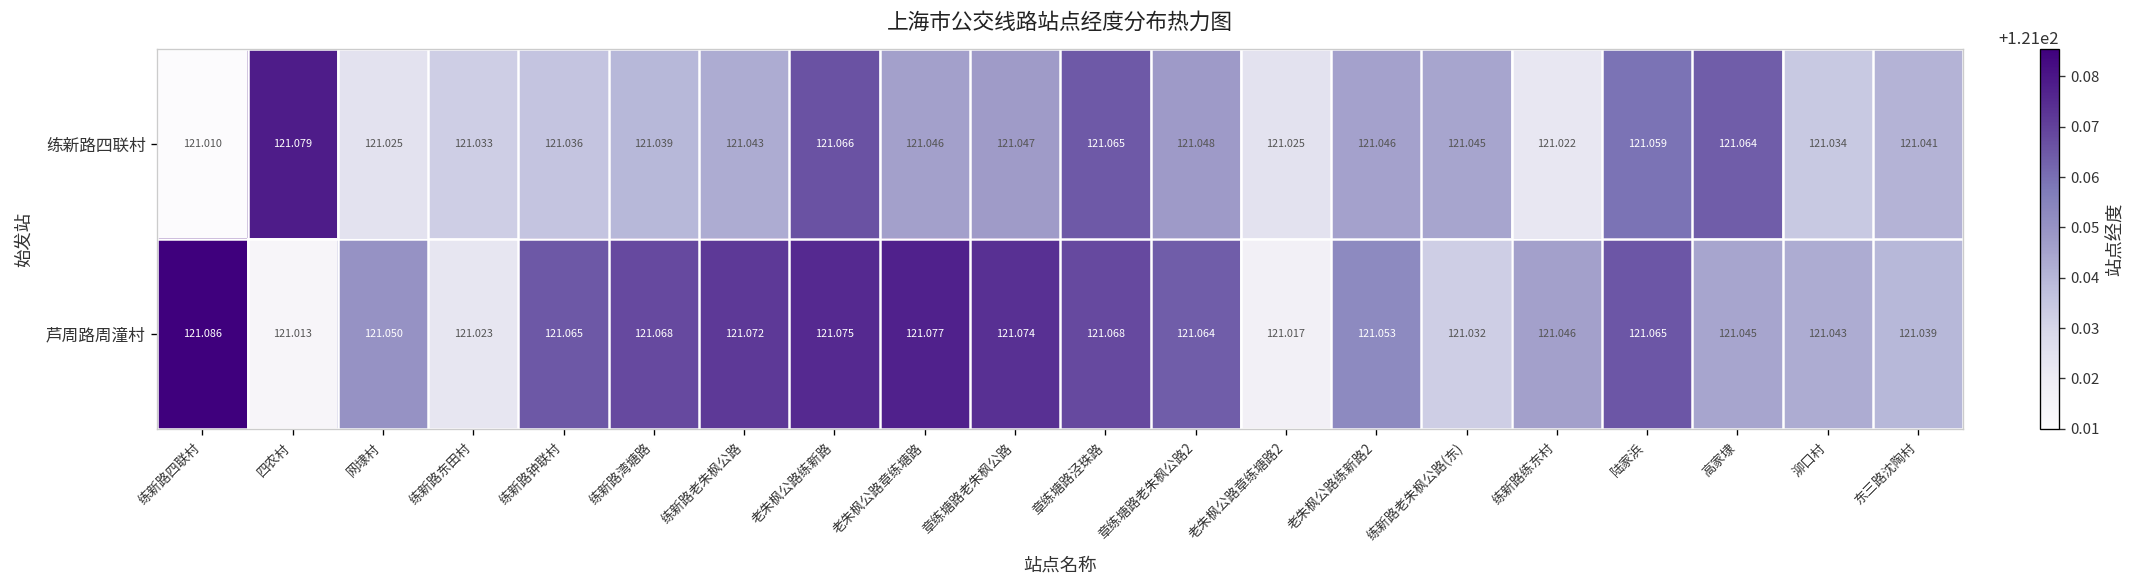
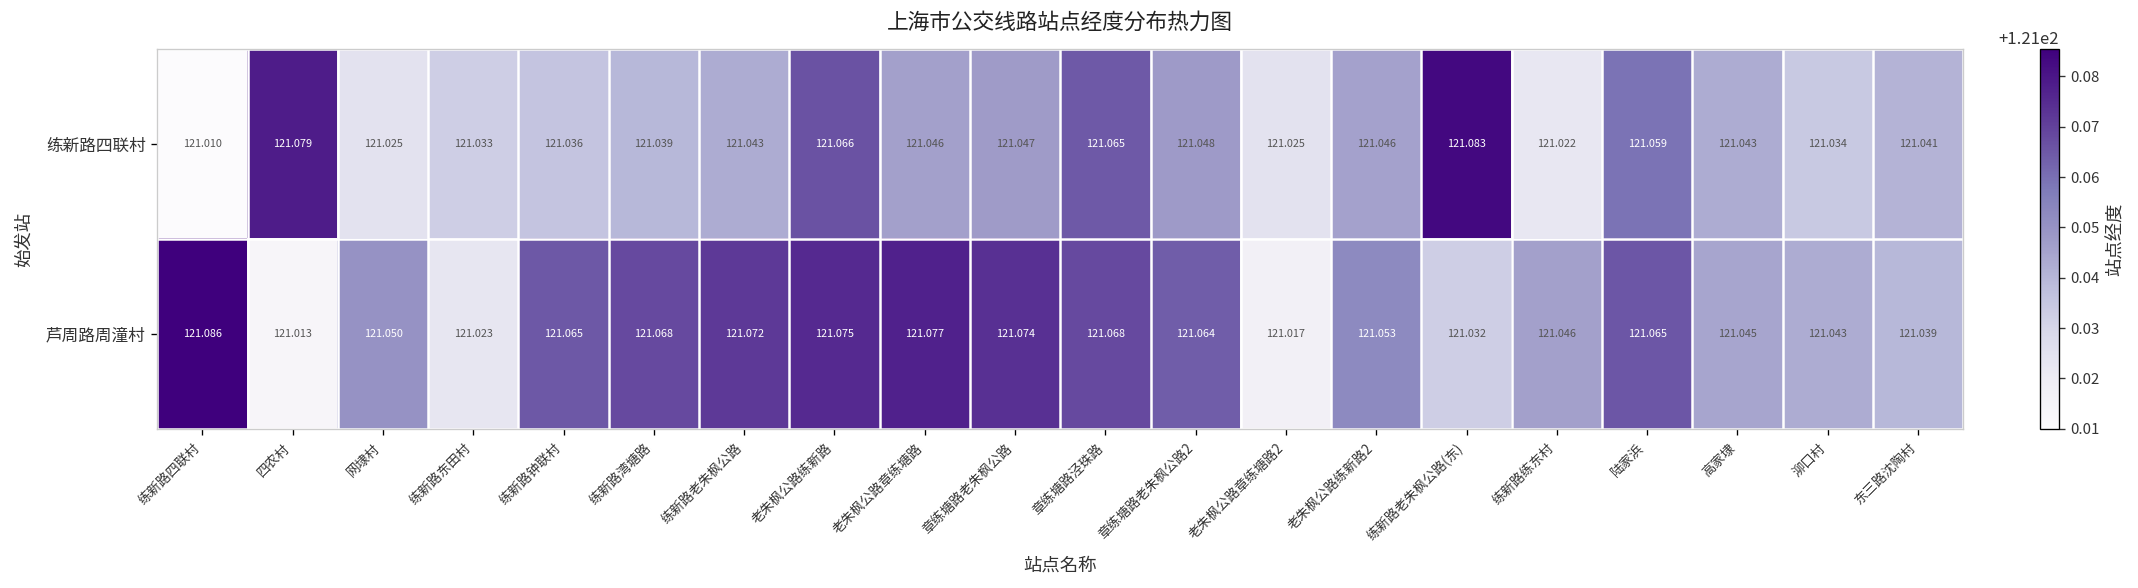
练新路四联村, 练新路老朱枫公路(东): 121.045 -> 121.083
练新路四联村, 高家埭: 121.064 -> 121.043
